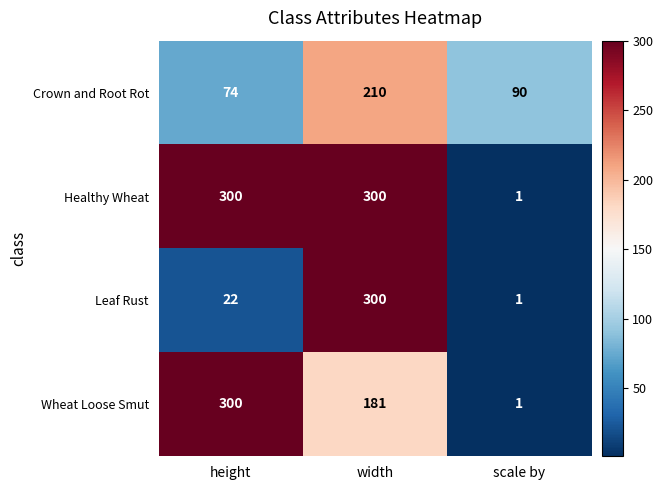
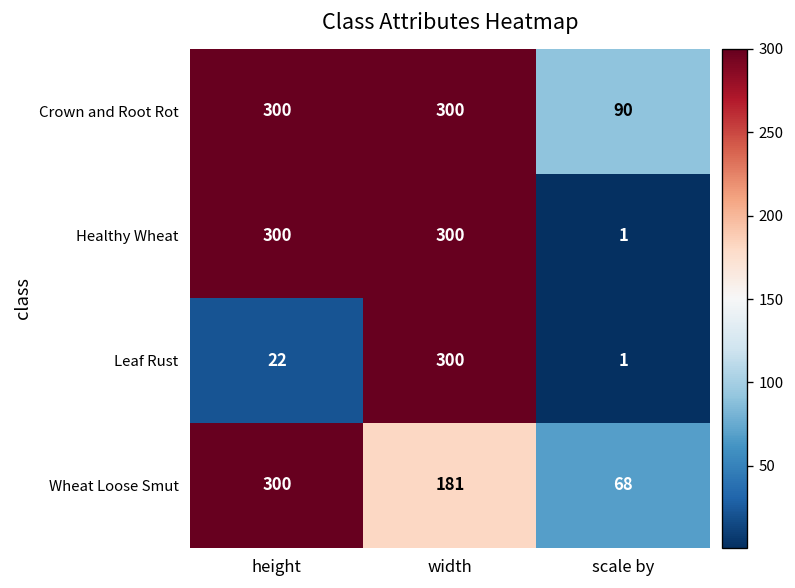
Crown and Root Rot, height: 74 -> 300
Crown and Root Rot, width: 210 -> 300
Wheat Loose Smut, scale by: 1 -> 68
